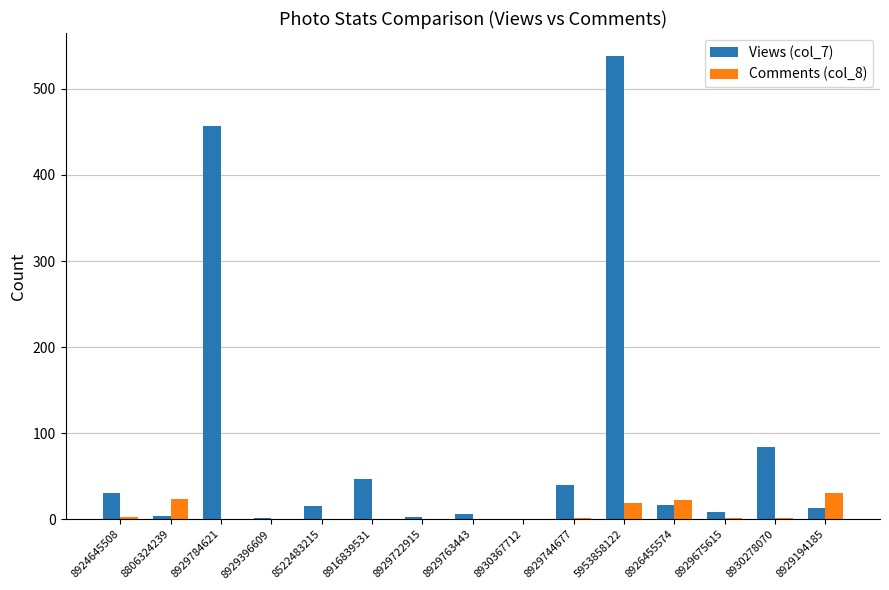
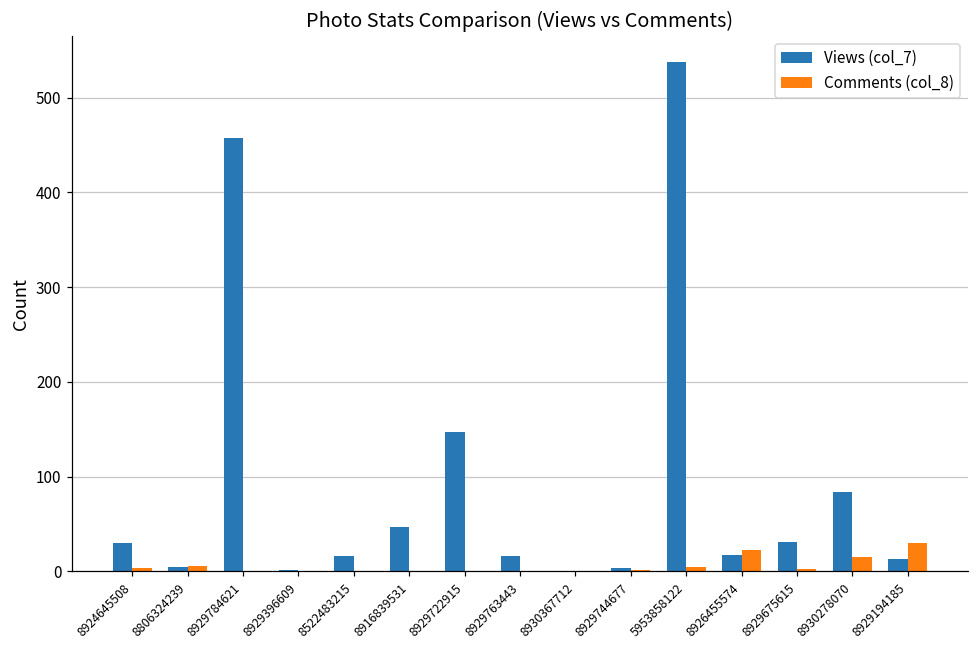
Comments (col_8), 8806324239: 20 -> 10
Views (col_7), 8929722915: 0 -> 150
Views (col_7), 8929763443: 10 -> 20
Views (col_7), 8929744677: 40 -> 0
Comments (col_8), 5953858122: 20 -> 0
Views (col_7), 8929675615: 10 -> 30
Comments (col_8), 8930278070: 0 -> 20
